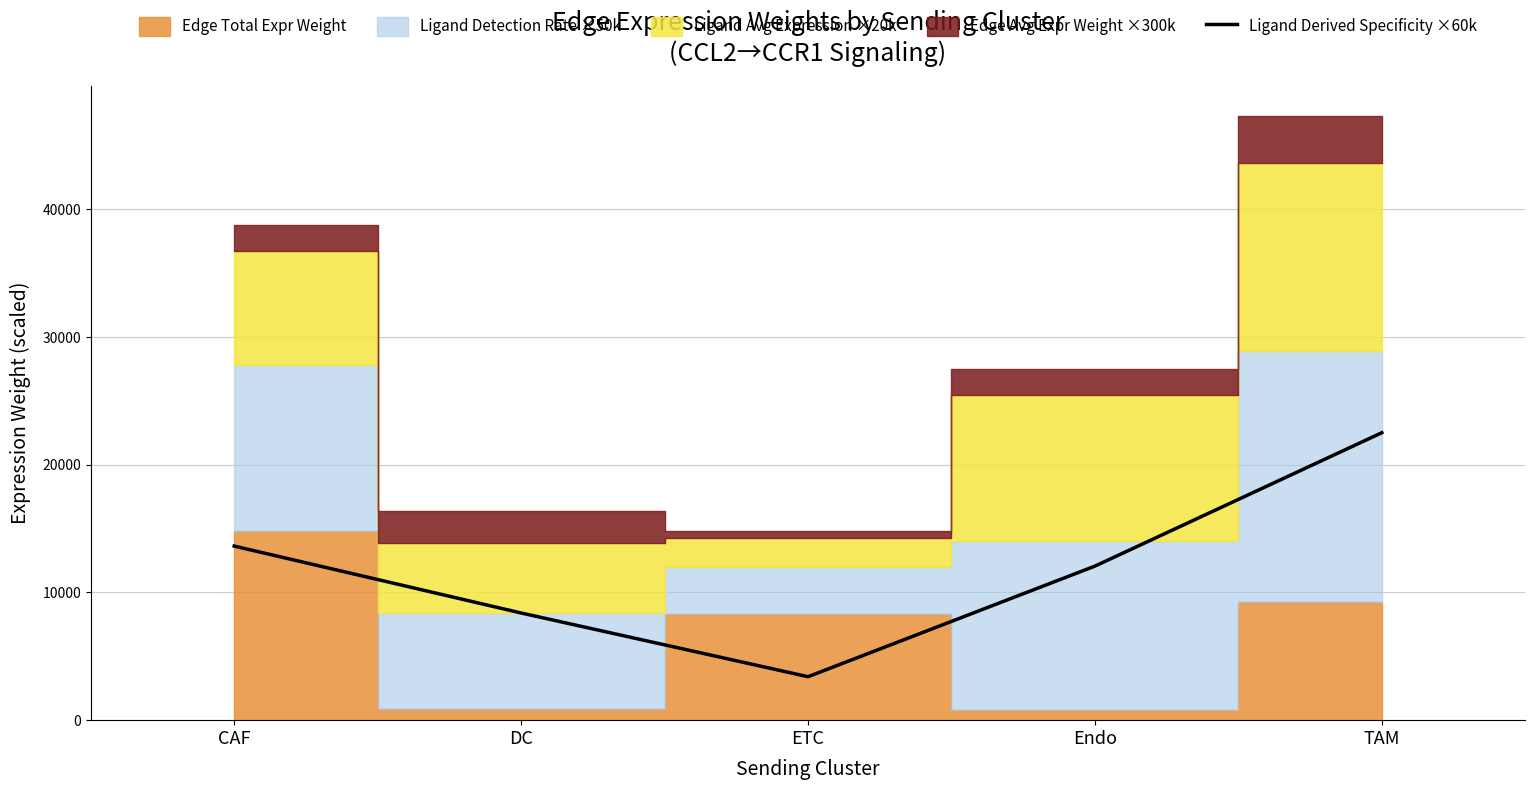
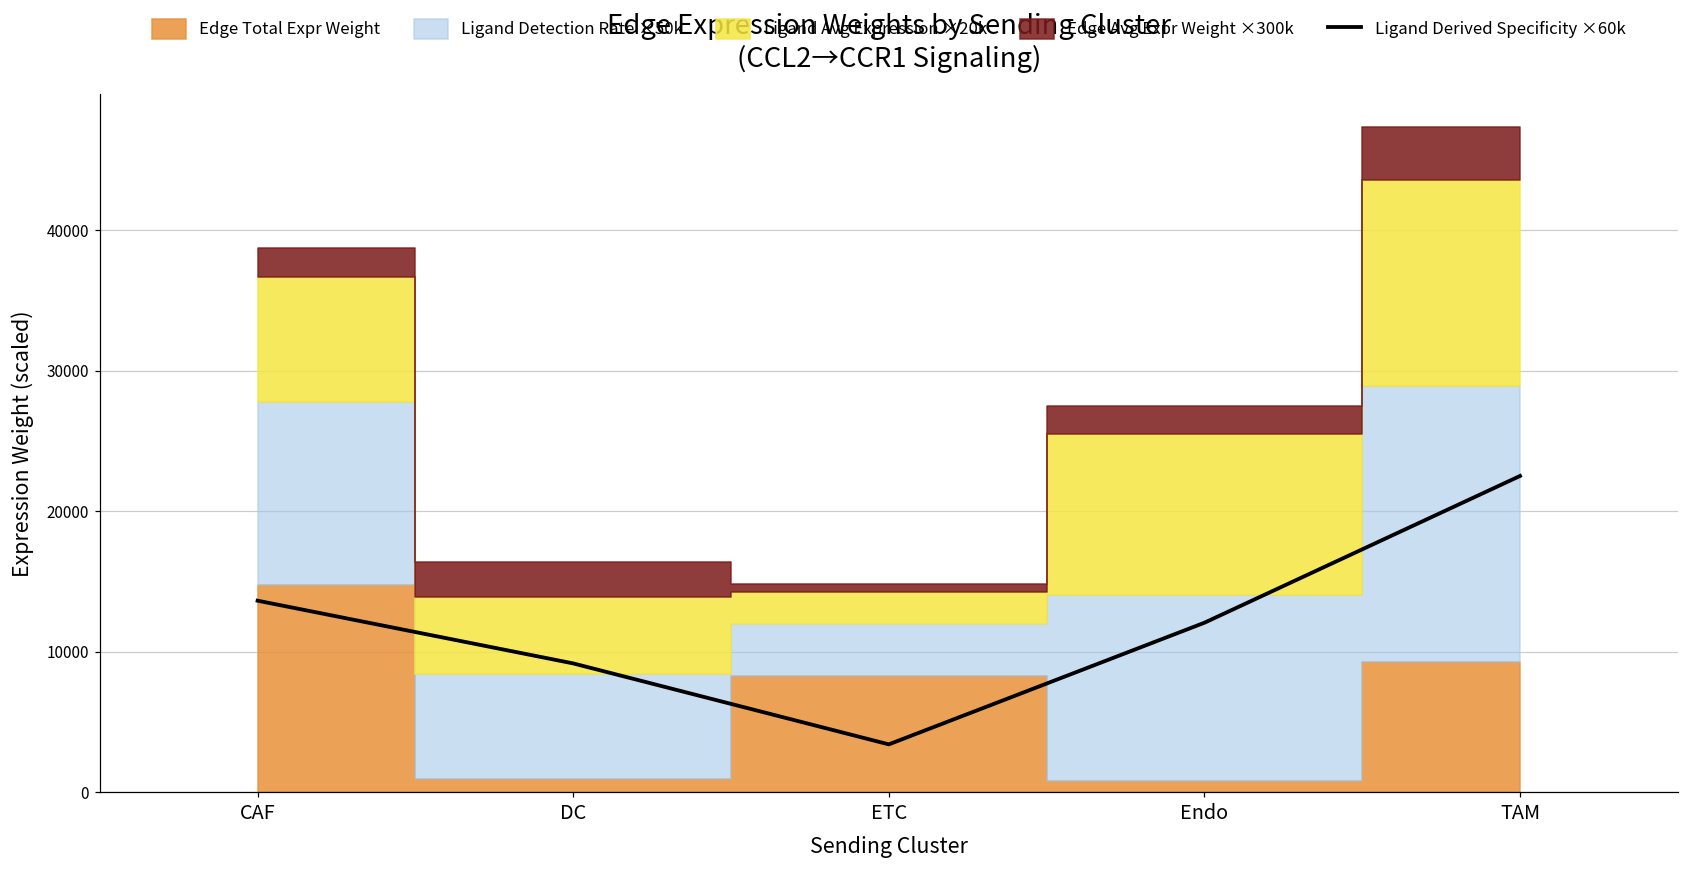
Ligand Derived Specificity ×60k, DC: 8400 -> 9200
